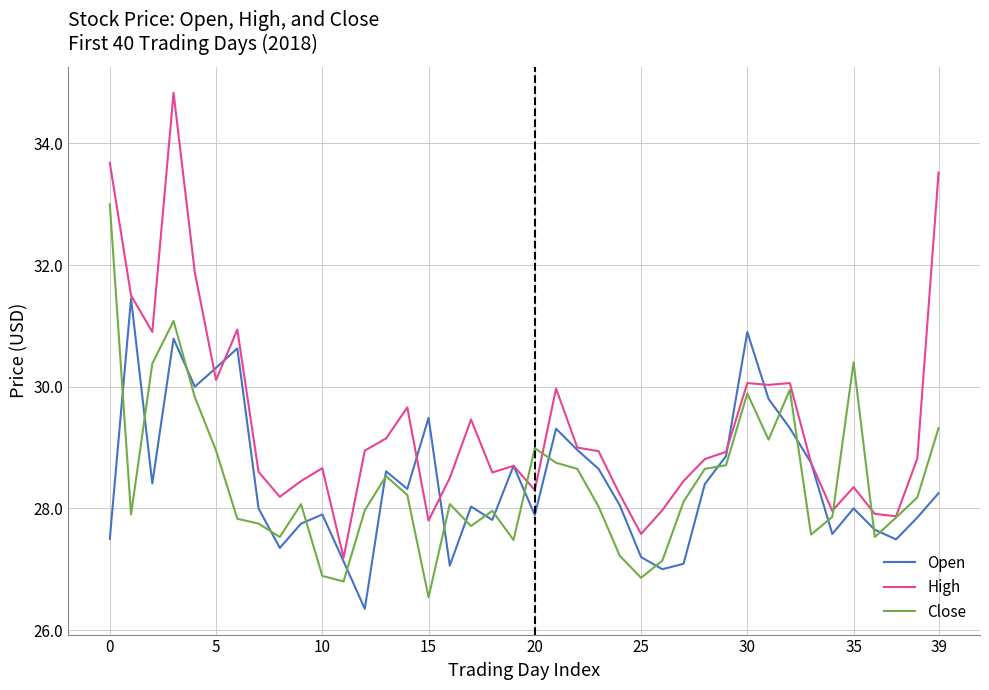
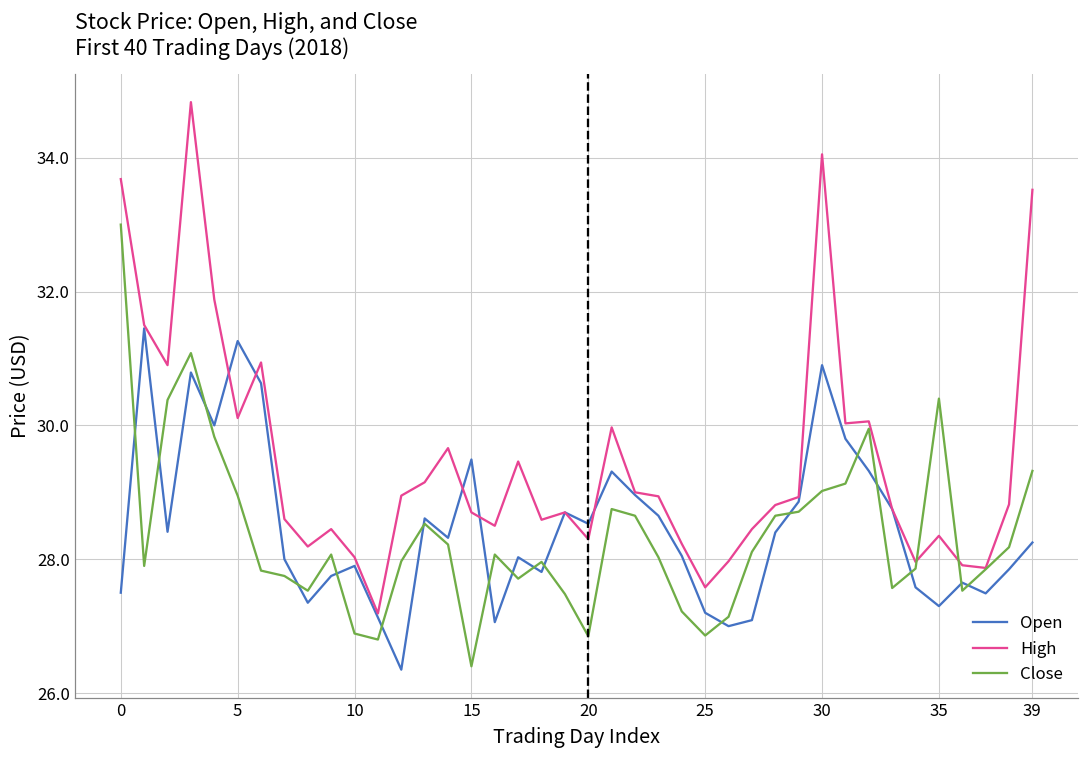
Open, 5: 30.3 -> 31.3
High, 10: 28.7 -> 28.0
High, 15: 27.8 -> 28.7
Close, 15: 26.5 -> 26.4
Open, 20: 27.9 -> 28.5
Close, 20: 29.0 -> 26.9
High, 30: 30.1 -> 34.1
Close, 30: 29.9 -> 29.0
Open, 35: 28.0 -> 27.3
